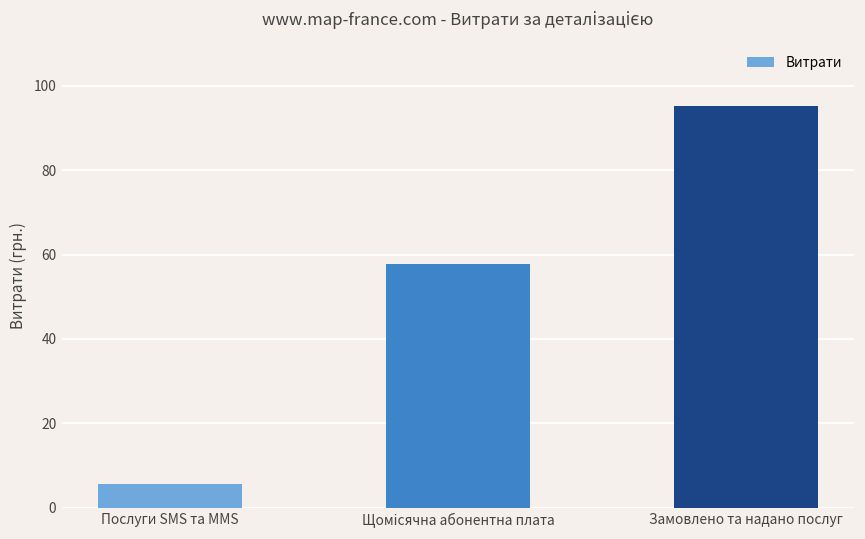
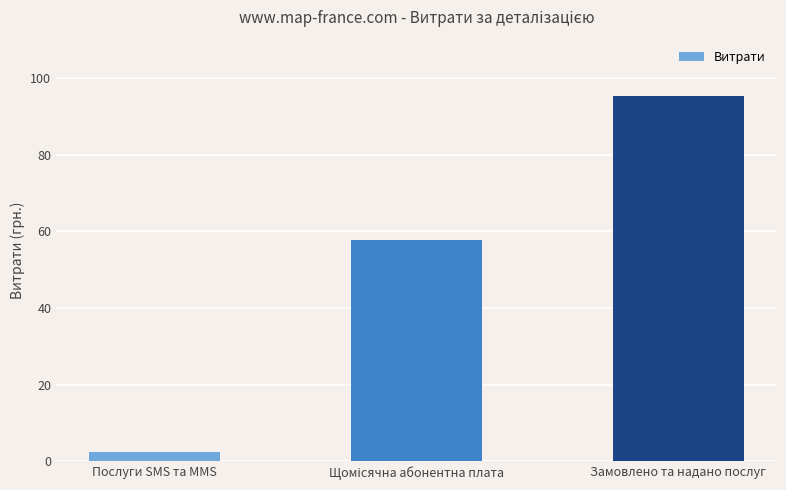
Послуги SMS та MMS: 6 -> 2
